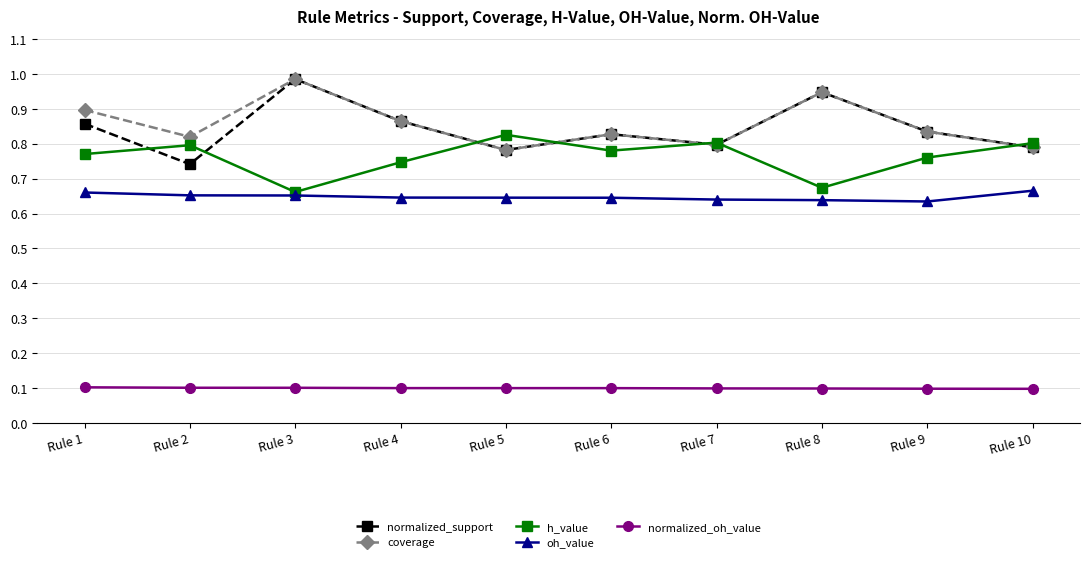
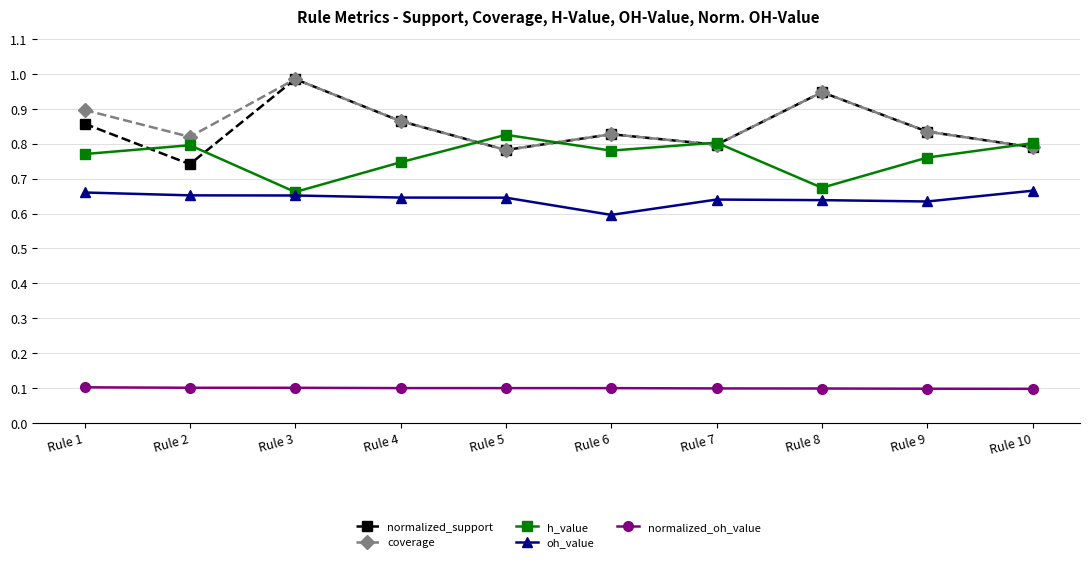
oh_value, Rule 6: 0.65 -> 0.60
